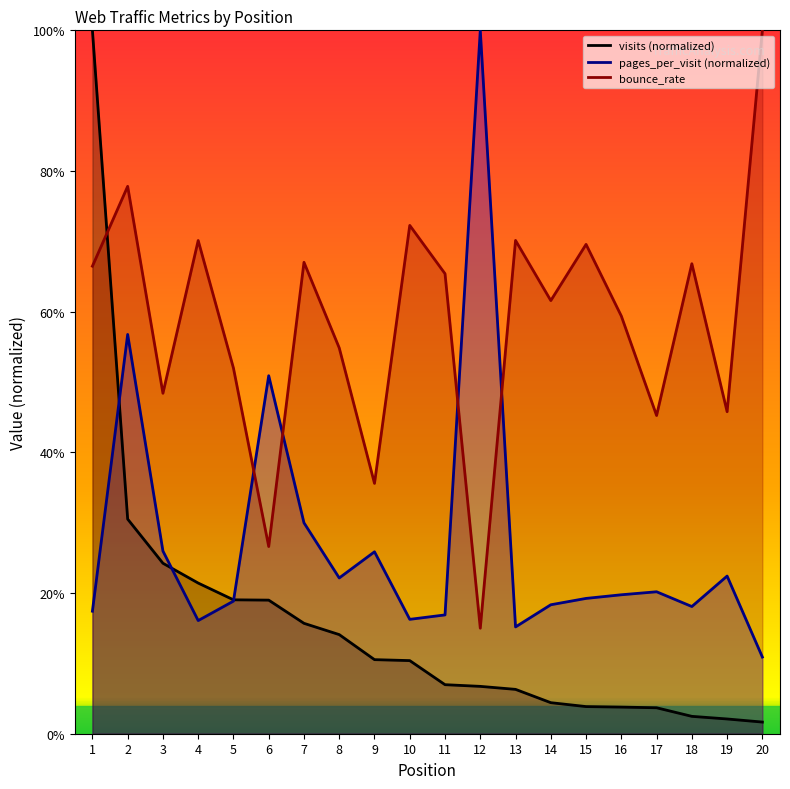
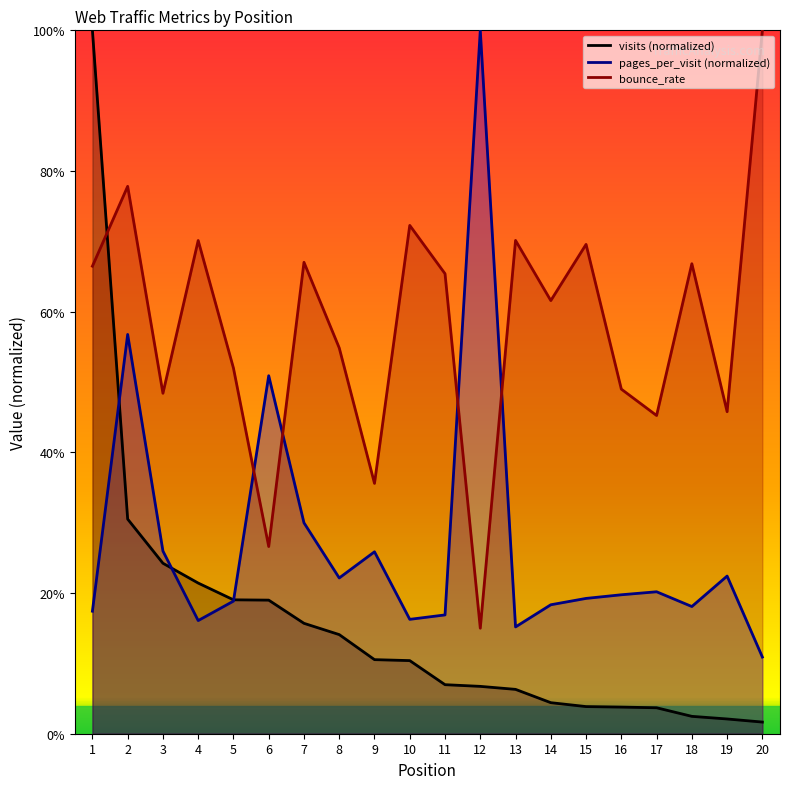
bounce_rate, 16: 59% -> 49%
